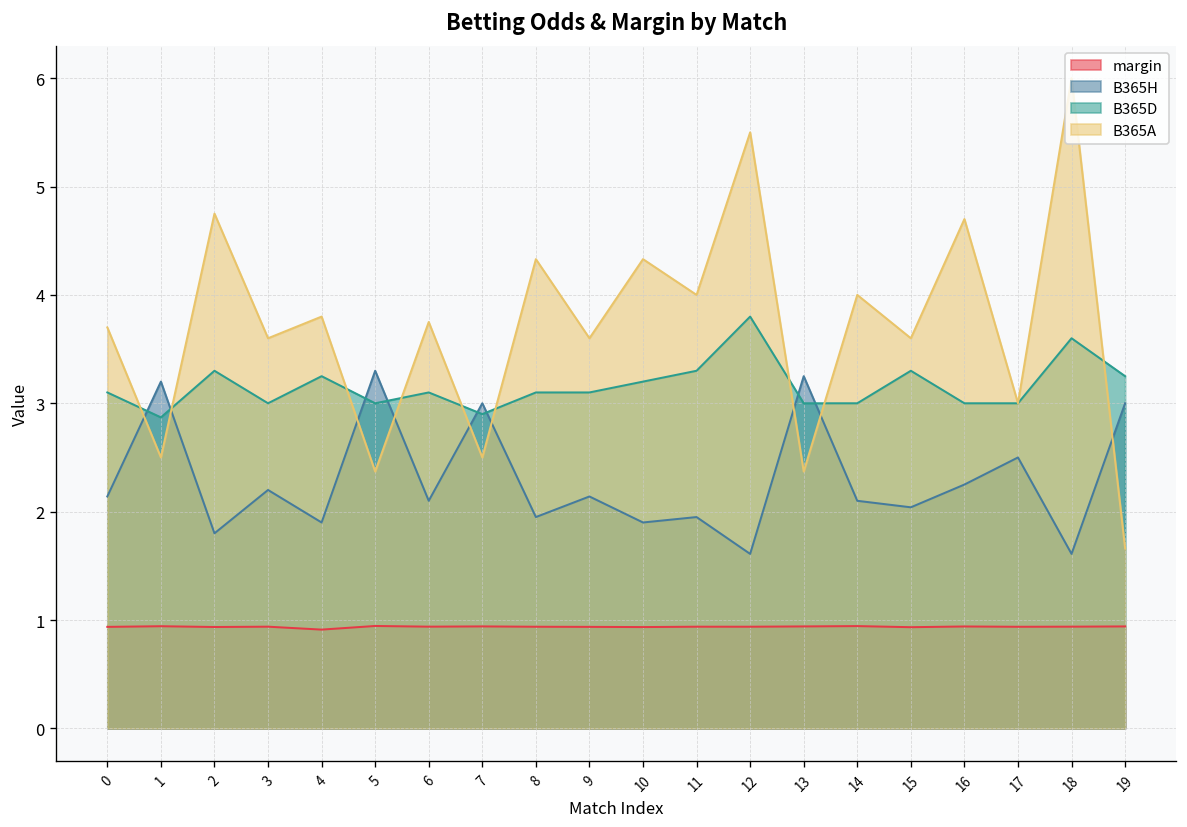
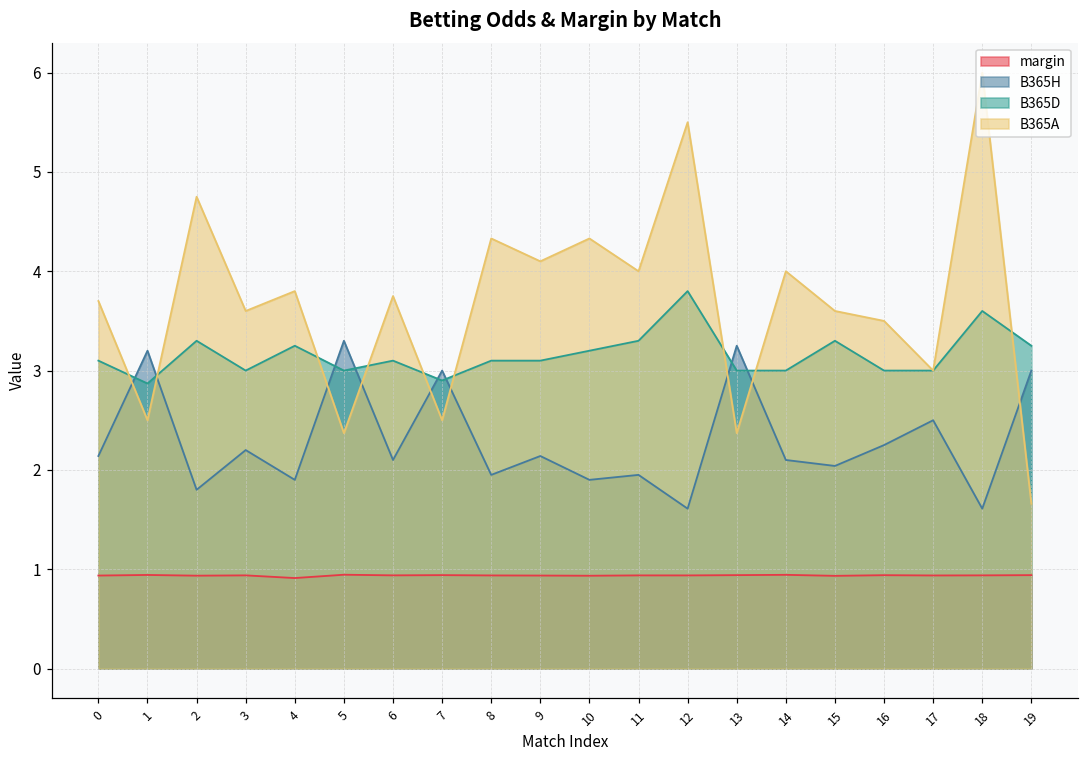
B365A, 9: 3.6 -> 4.1
B365A, 16: 4.7 -> 3.5
